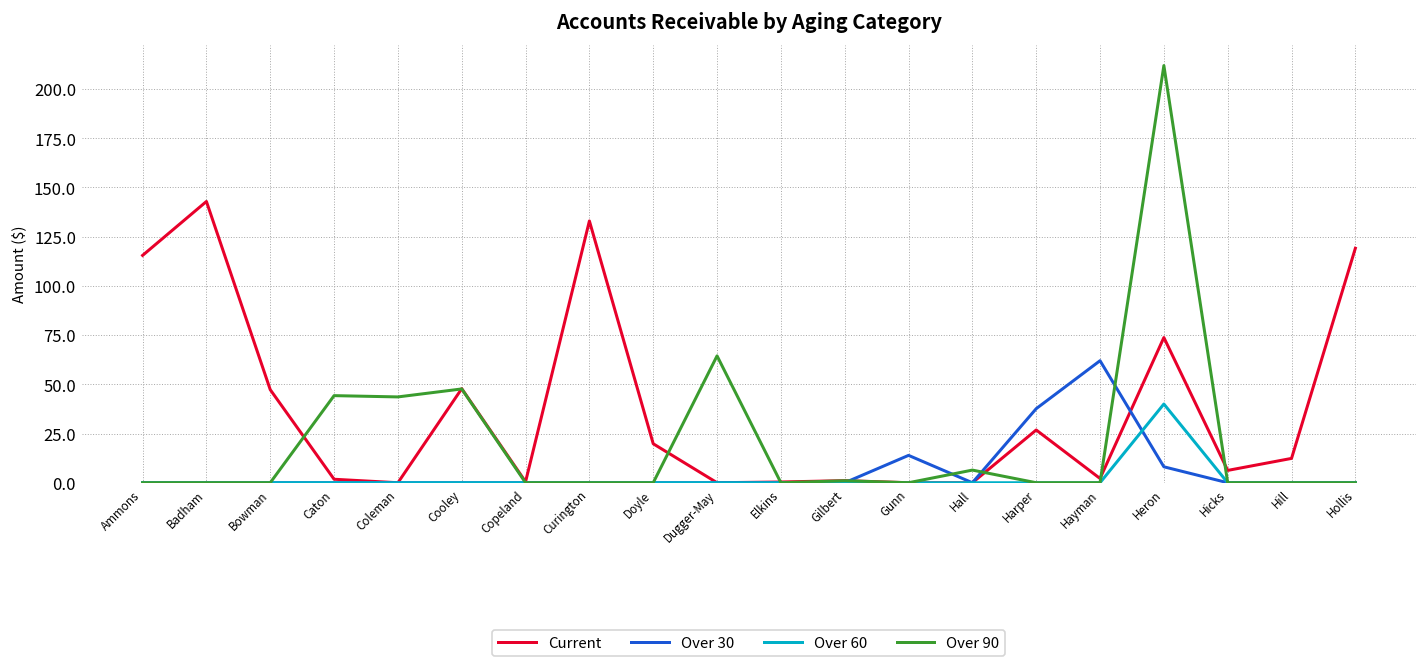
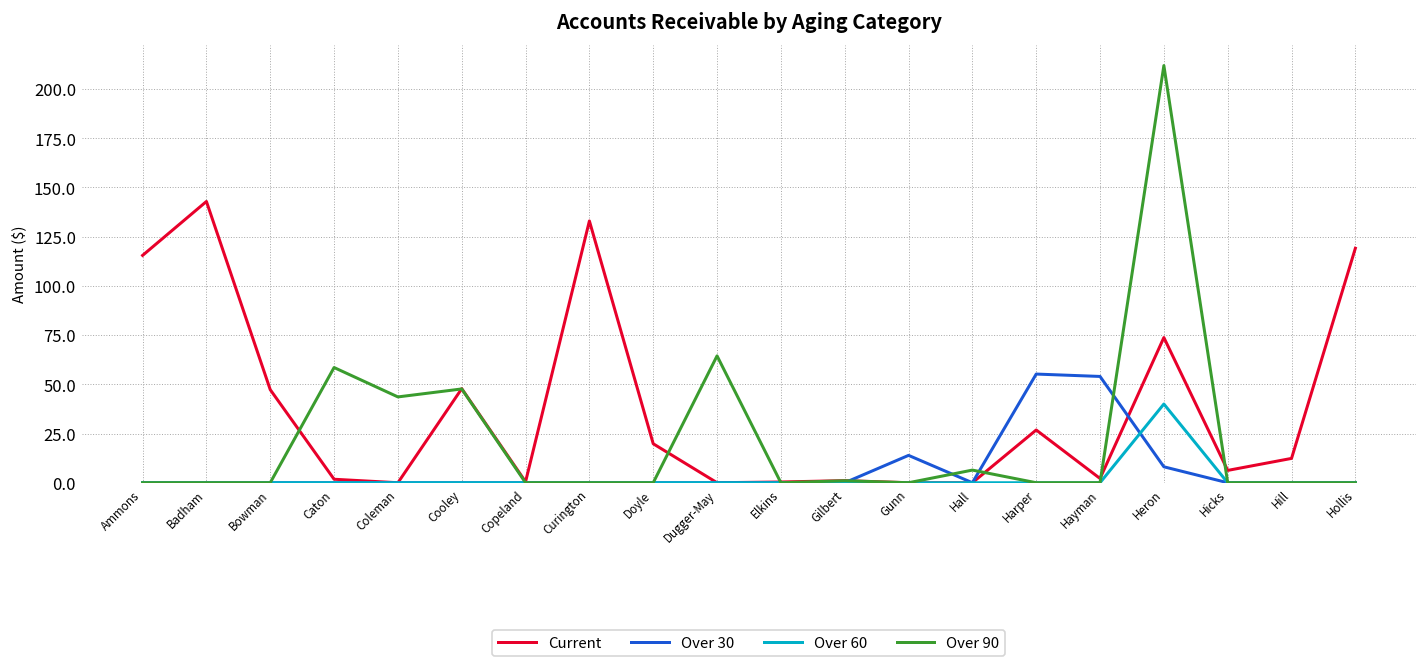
Over 90, Caton: 44 -> 59
Over 30, Harper: 38 -> 55
Over 30, Hayman: 62 -> 54
